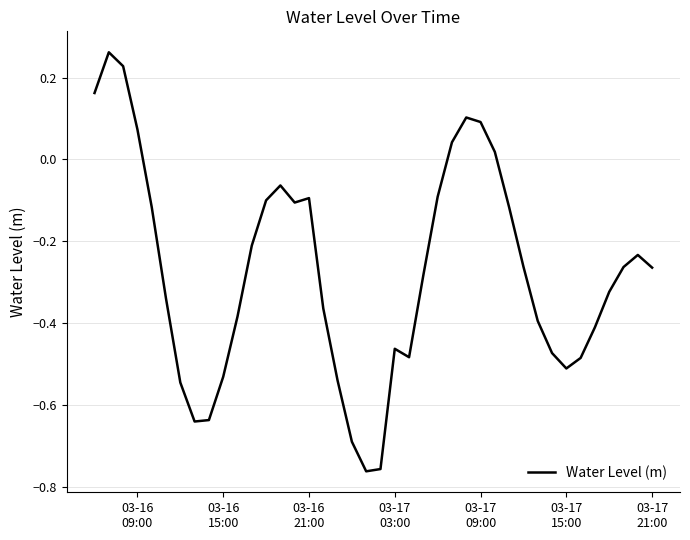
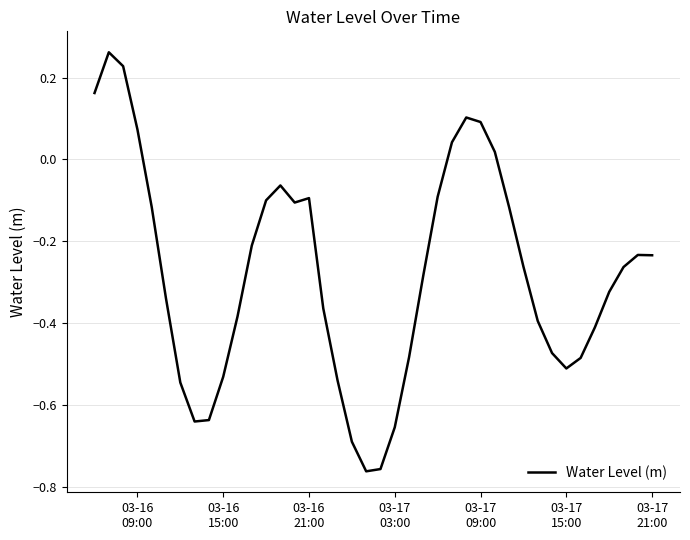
03-17 03:00: -0.46 -> -0.65
03-17 21:00: -0.26 -> -0.23
